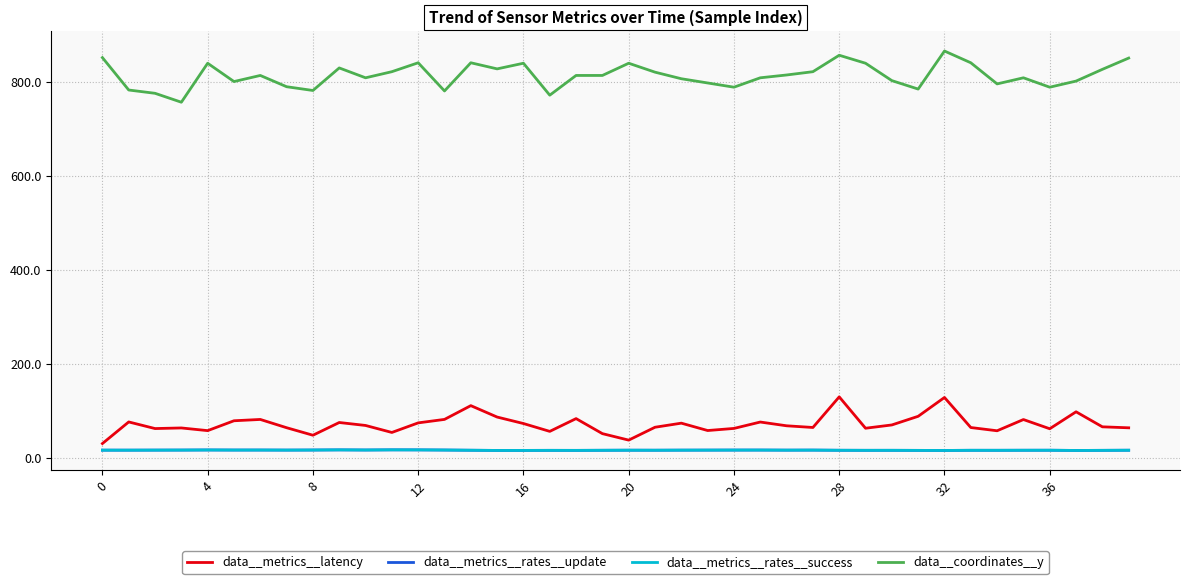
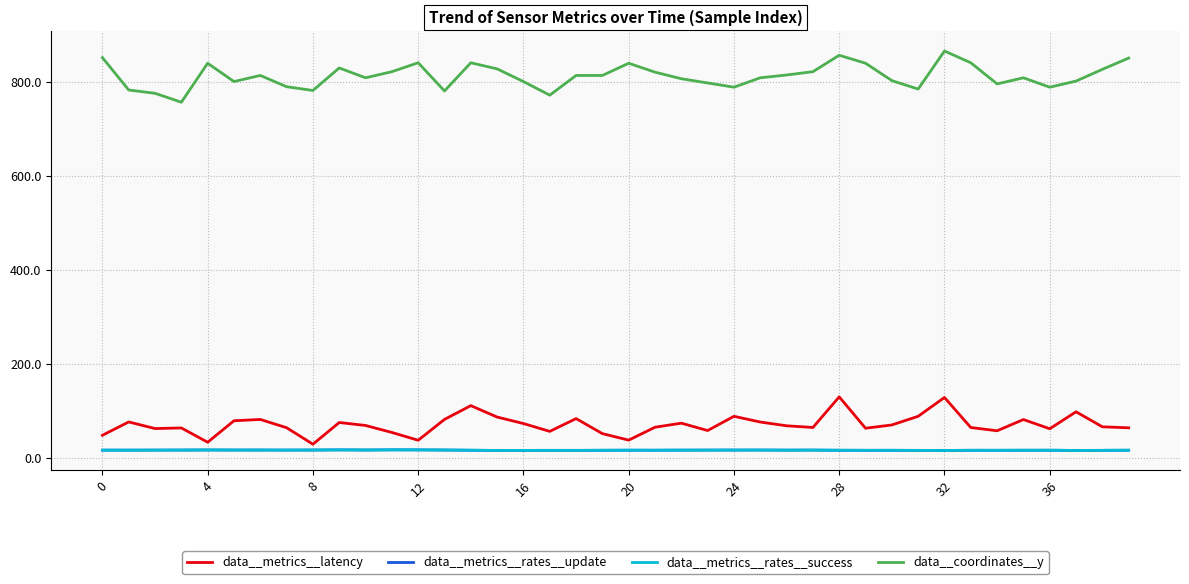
data__metrics__latency, 0: 30 -> 50
data__metrics__latency, 4: 60 -> 30
data__metrics__latency, 8: 50 -> 30
data__metrics__latency, 12: 70 -> 40
data__coordinates__y, 16: 840 -> 800
data__metrics__latency, 24: 60 -> 90
